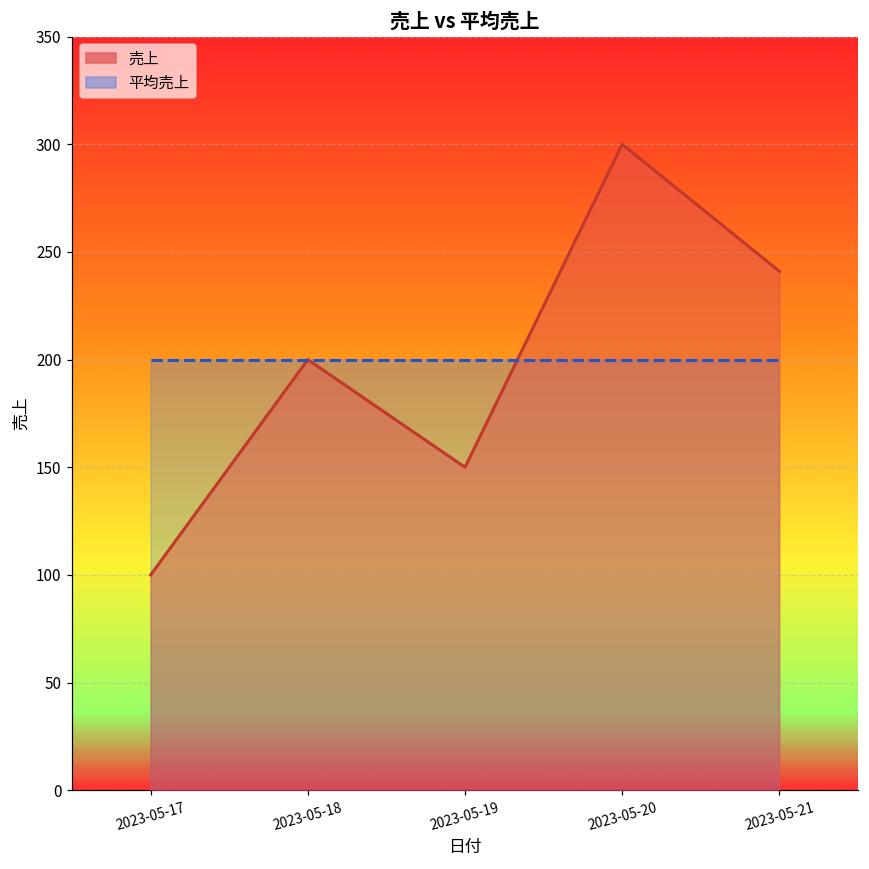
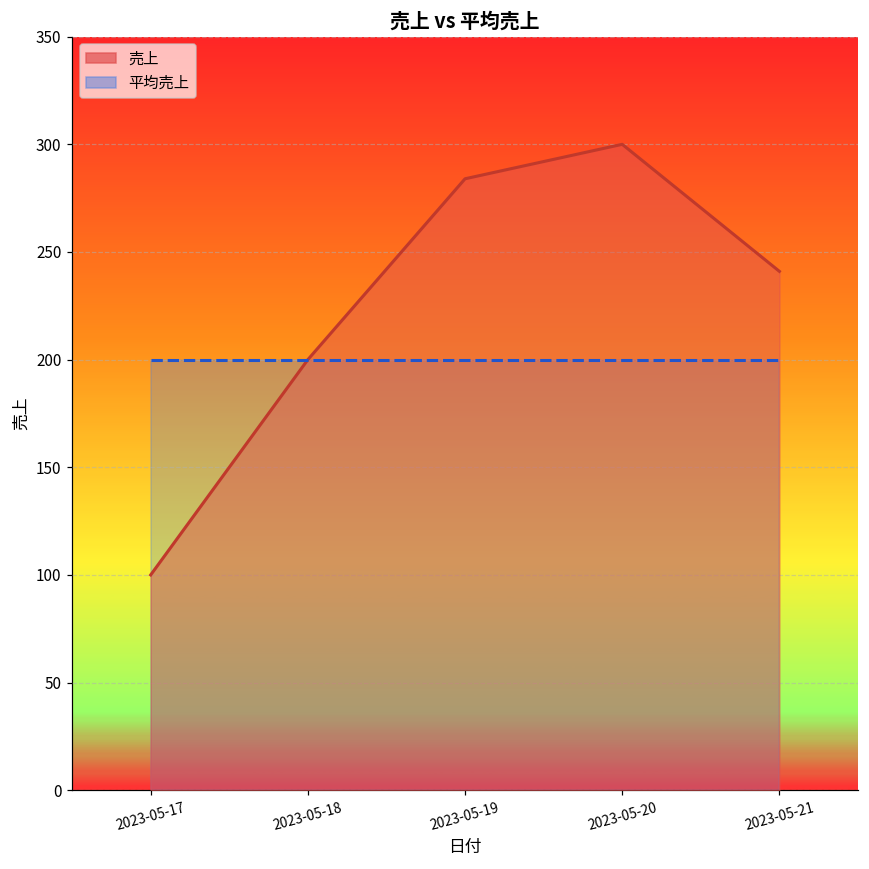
売上, 2023-05-19: 150 -> 284
